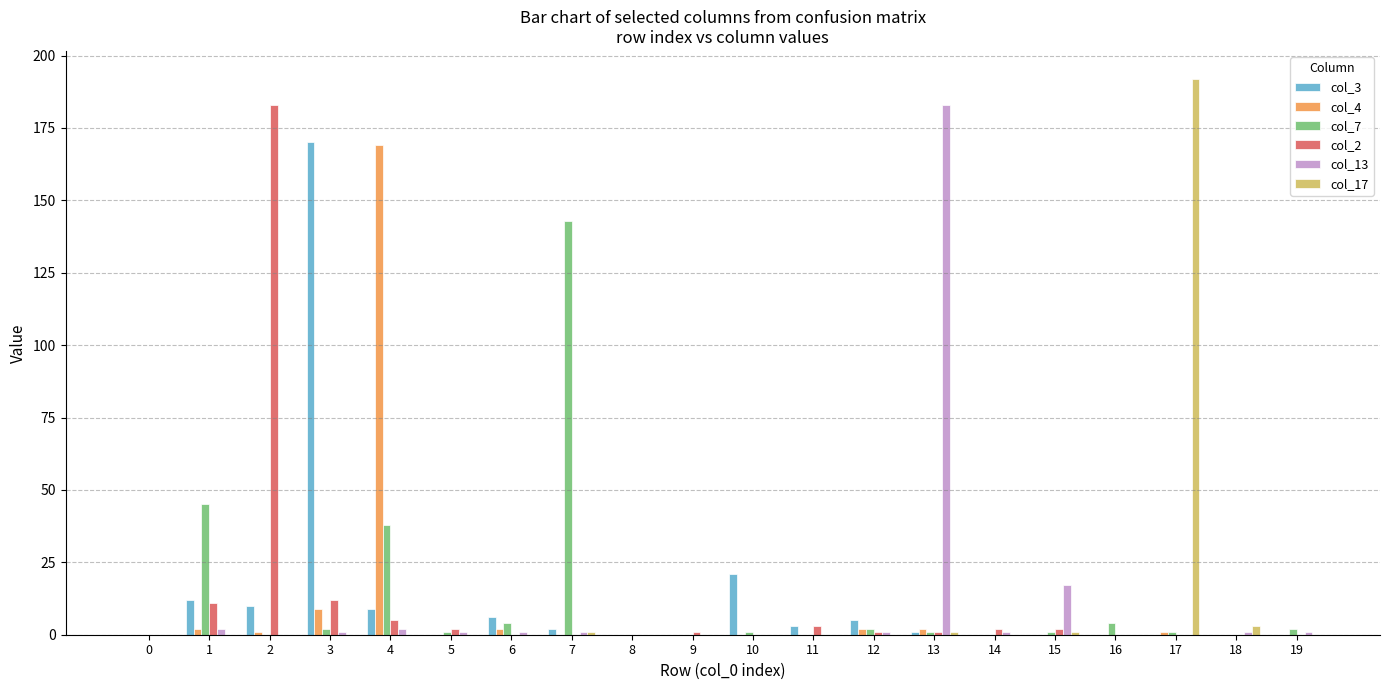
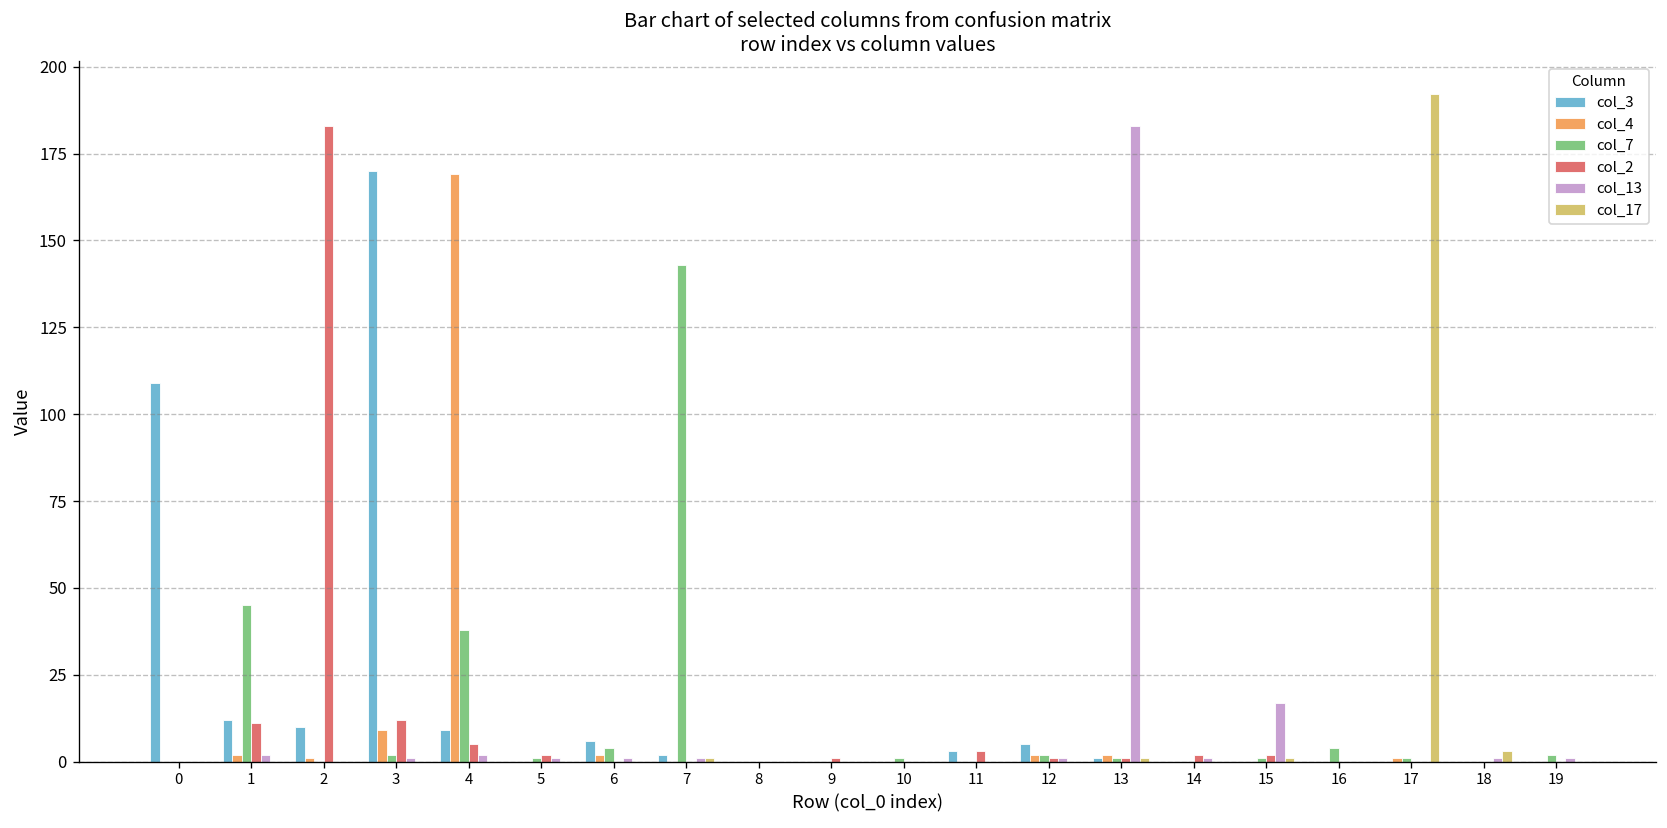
col_3, 0: 0 -> 109
col_3, 10: 21 -> 0
